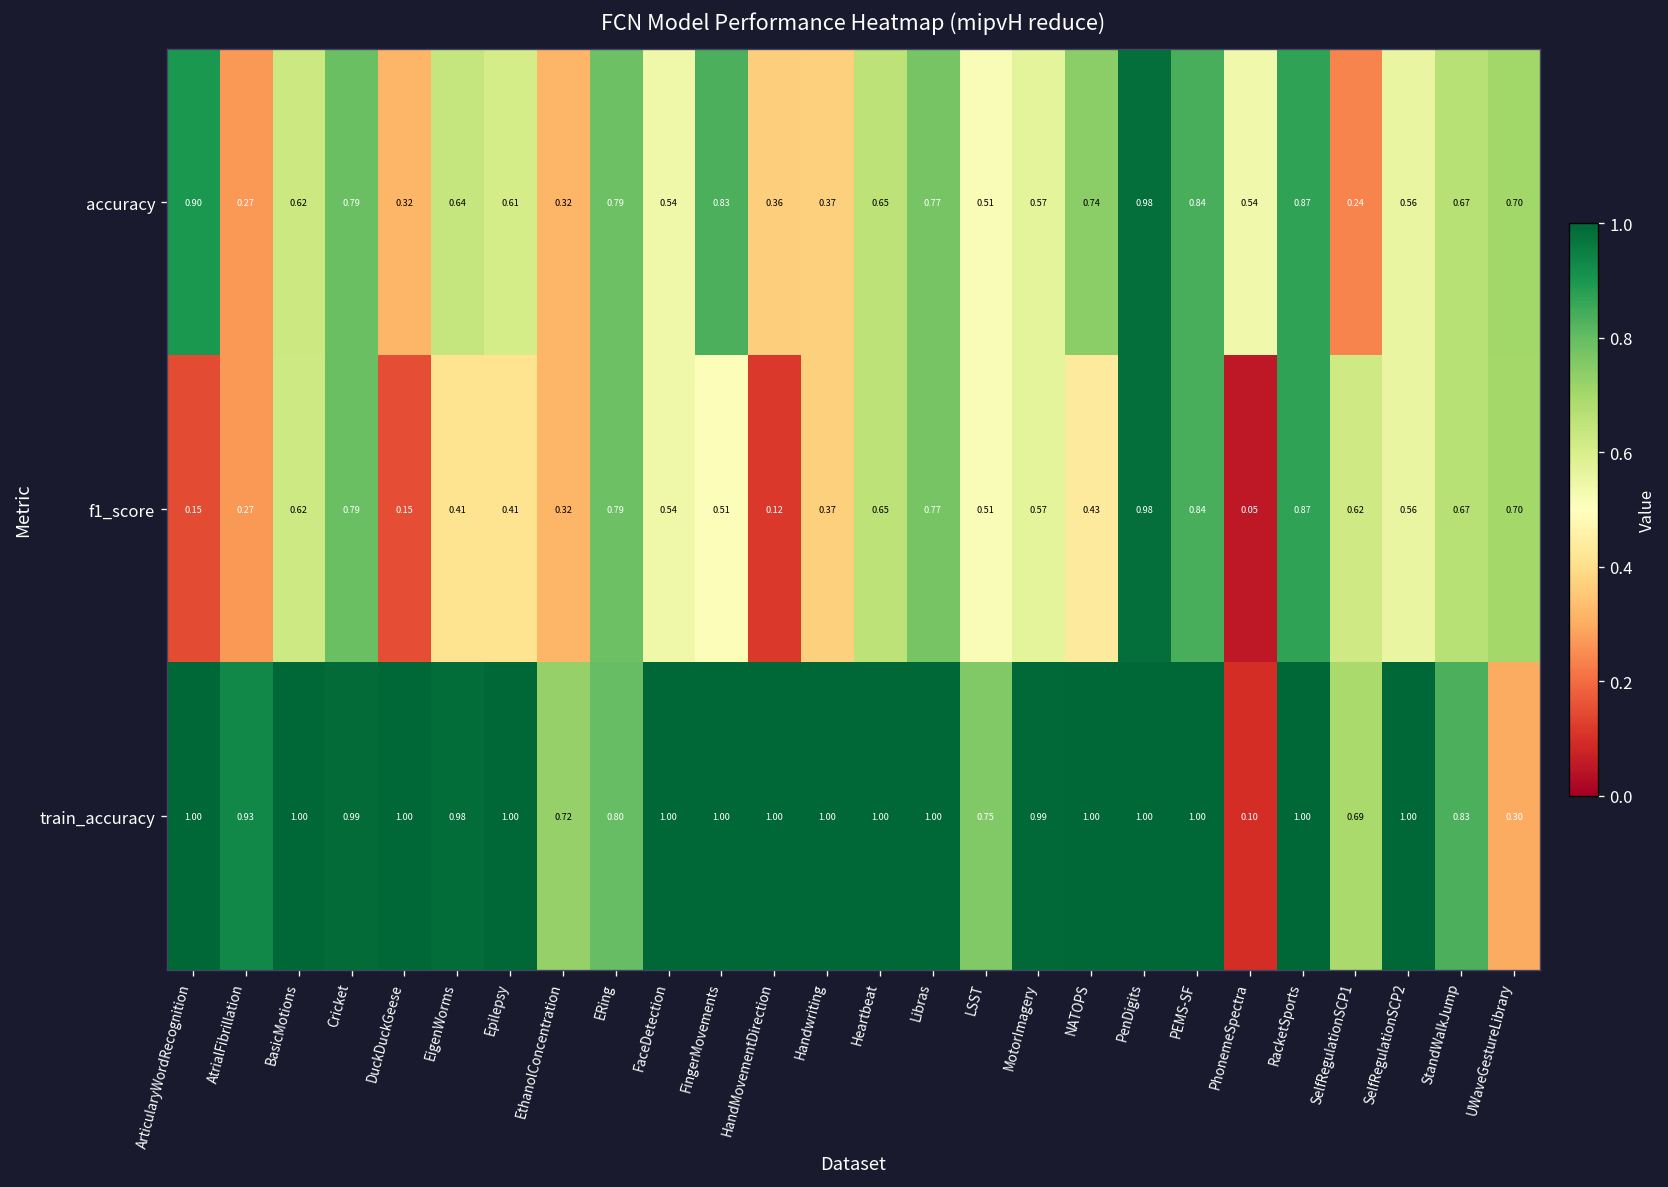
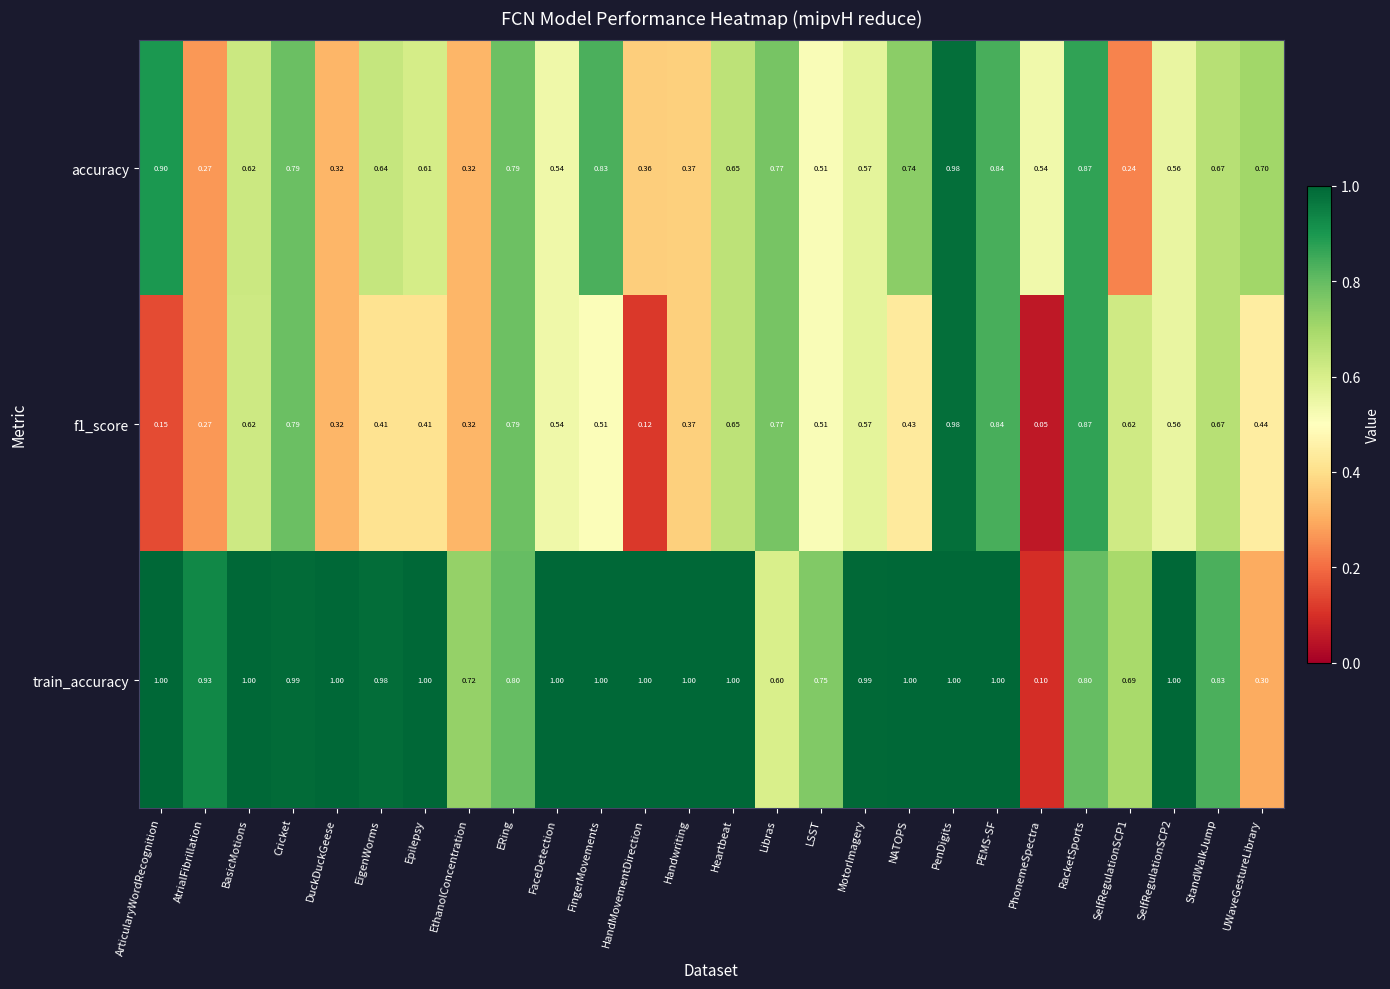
f1_score, DuckDuckGeese: 0.15 -> 0.32
f1_score, UWaveGestureLibrary: 0.70 -> 0.44
train_accuracy, Libras: 1.00 -> 0.60
train_accuracy, RacketSports: 1.00 -> 0.80
